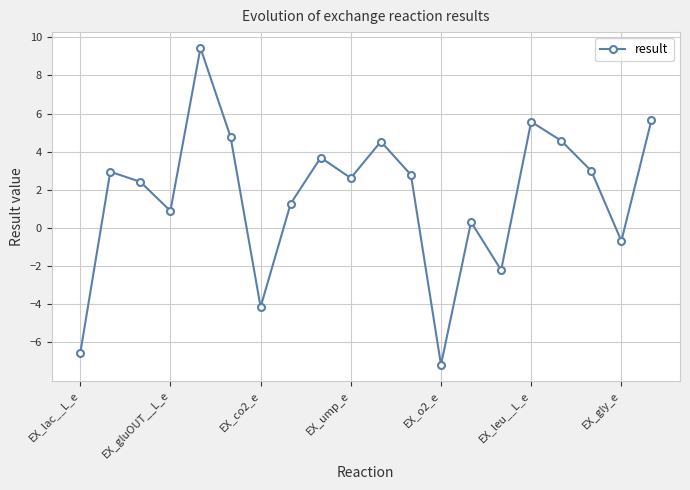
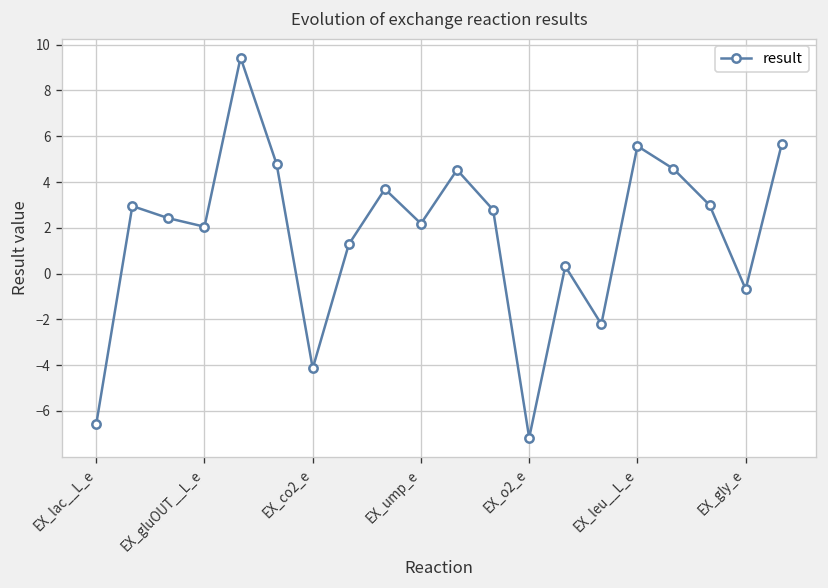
EX_gluOUT__L_e: 0.9 -> 2.0
EX_ump_e: 2.6 -> 2.2
